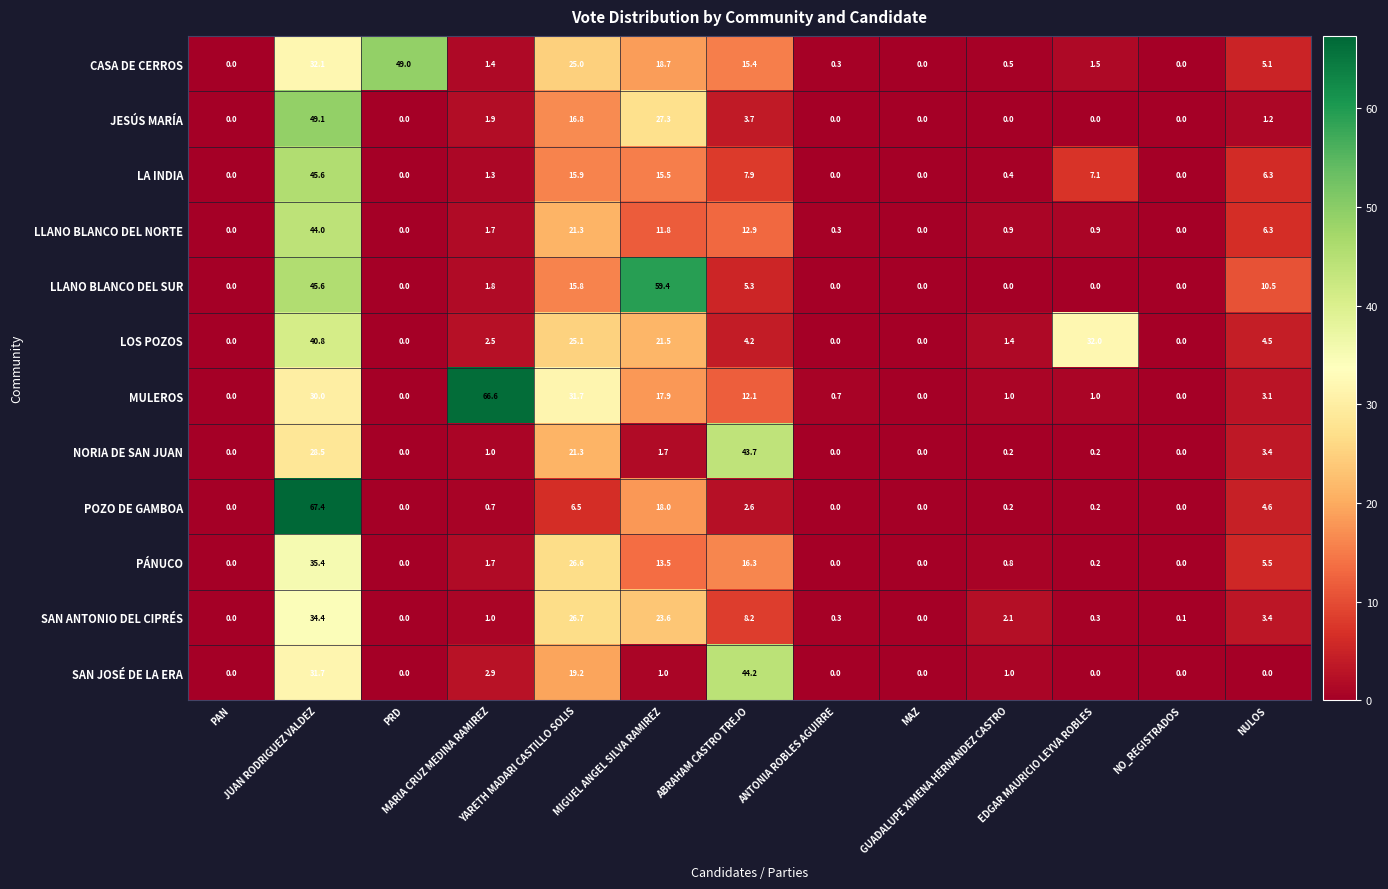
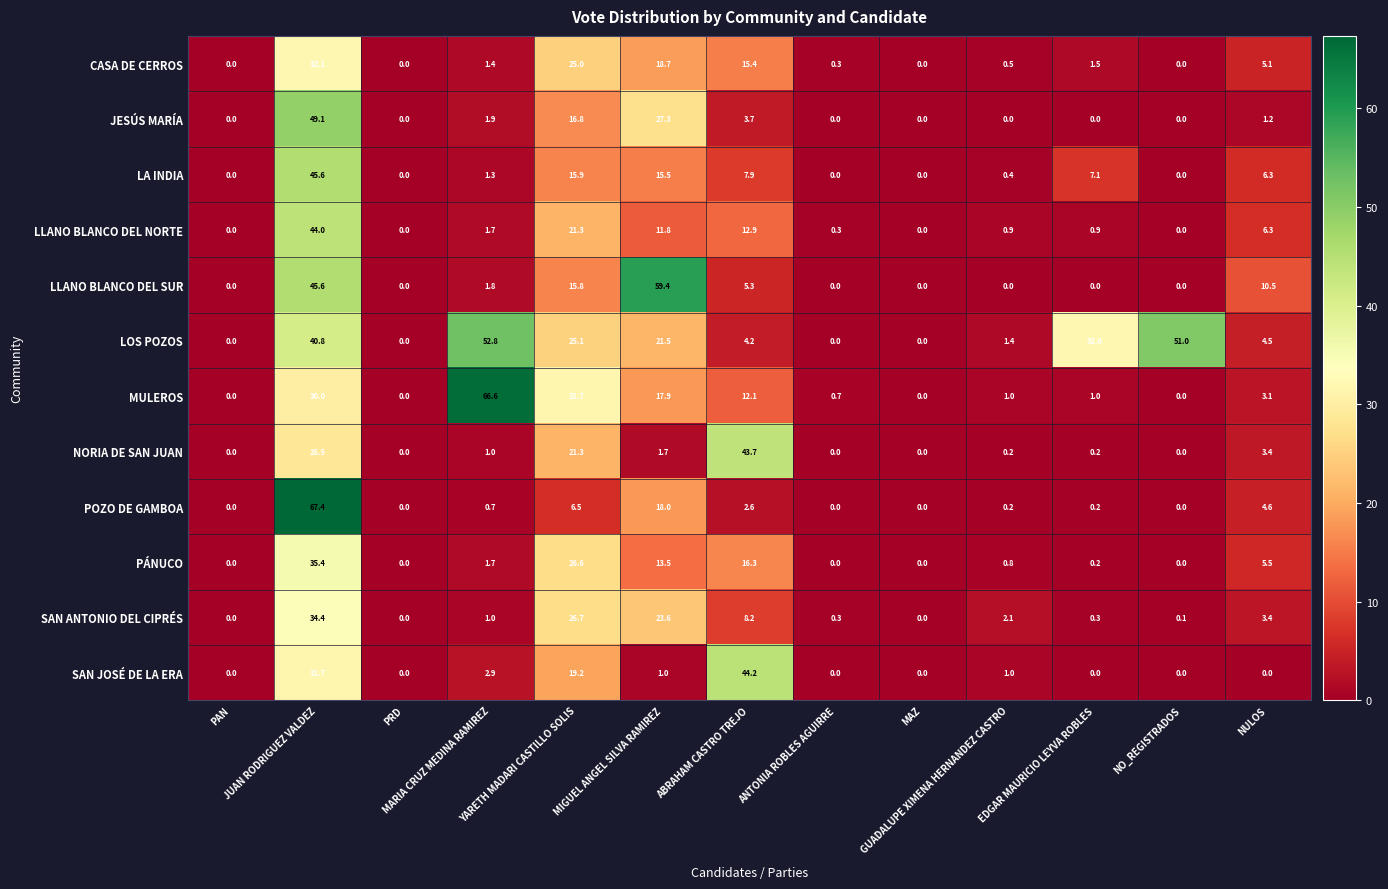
CASA DE CERROS, PRD: 49.0 -> 0.0
LOS POZOS, MARIA CRUZ MEDINA RAMIREZ: 2.5 -> 52.8
LOS POZOS, NO_REGISTRADOS: 0.0 -> 51.0
